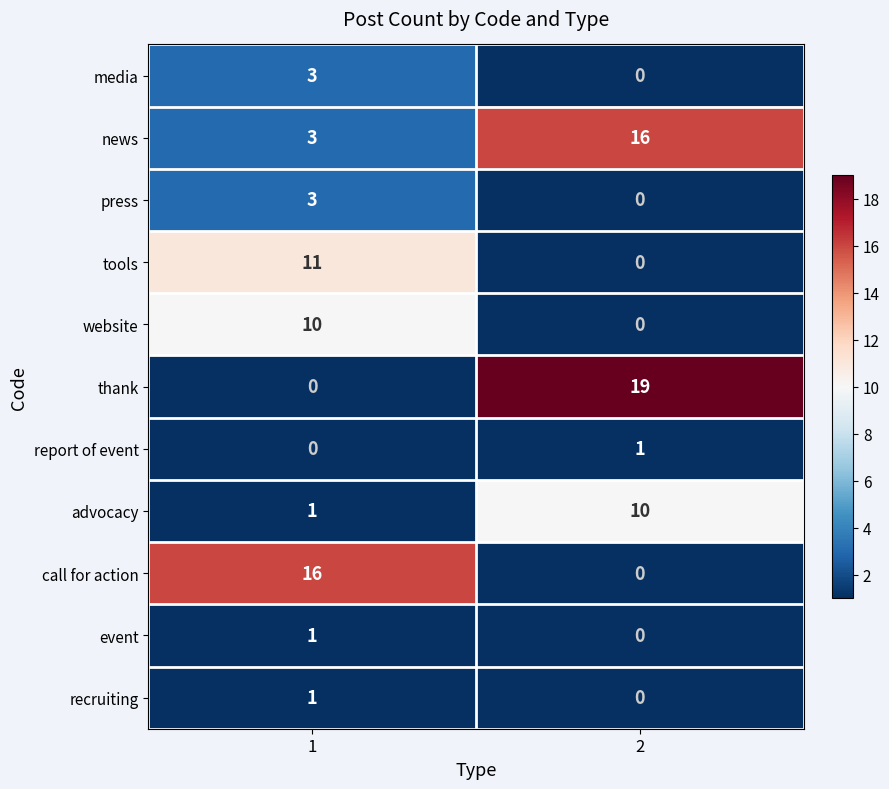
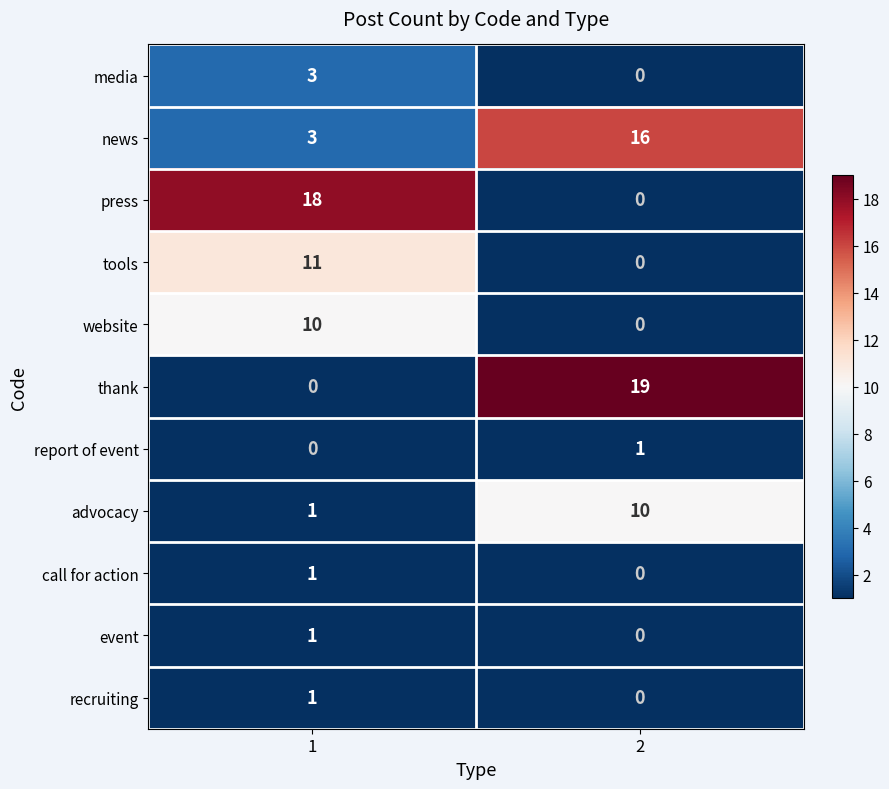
press, 1: 3 -> 18
call for action, 1: 16 -> 1
